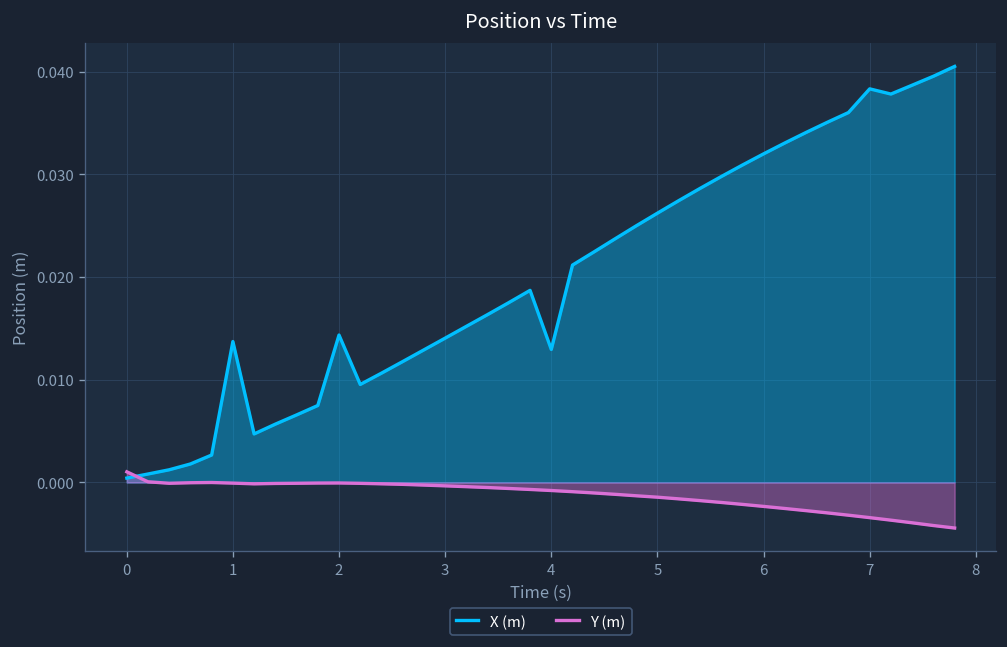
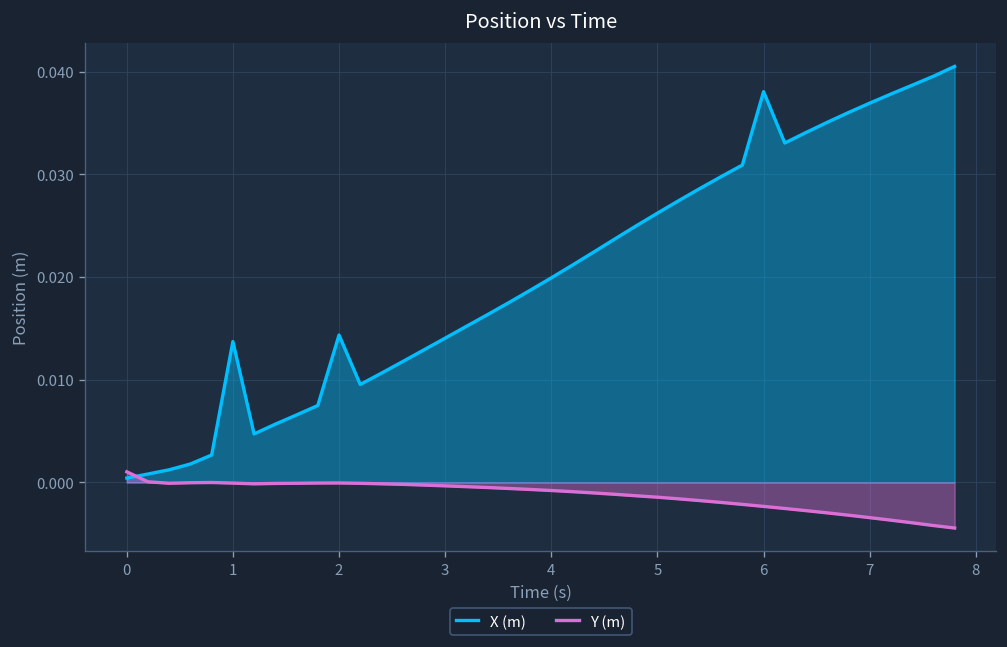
X (m), 4: 0.013 -> 0.020
X (m), 6: 0.032 -> 0.038
X (m), 7: 0.038 -> 0.037
